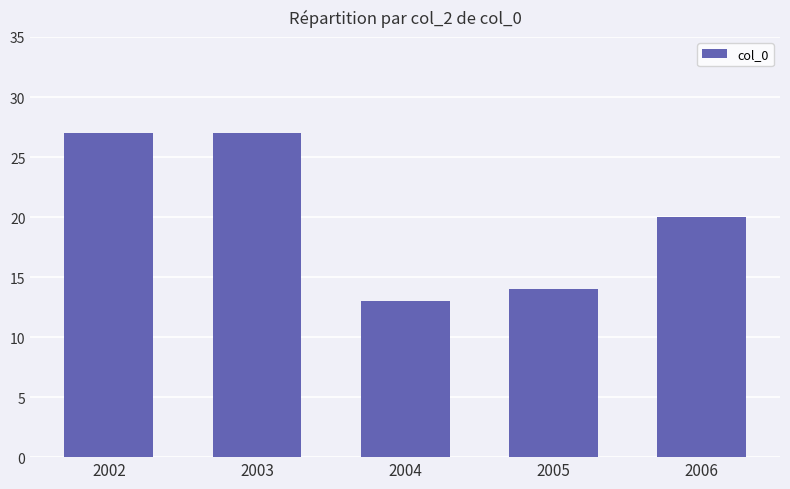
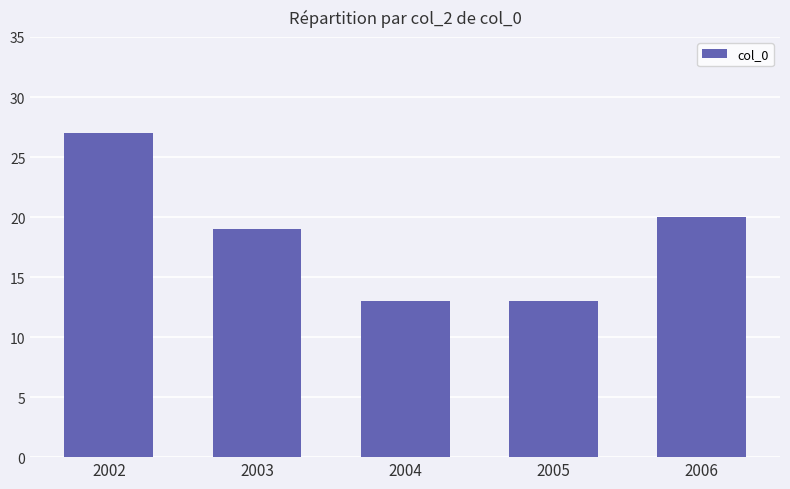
2003: 27 -> 19
2005: 14 -> 13
